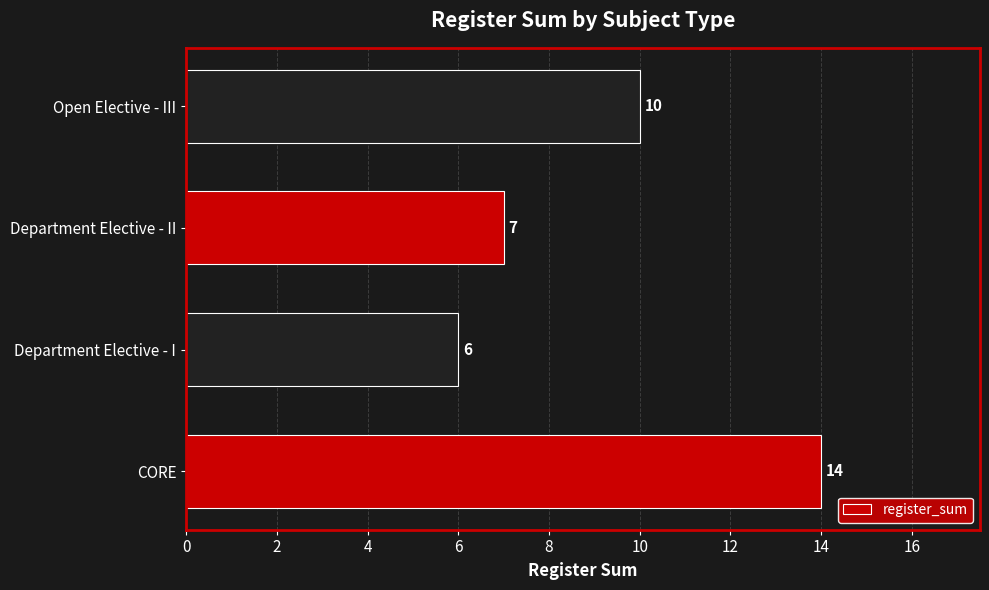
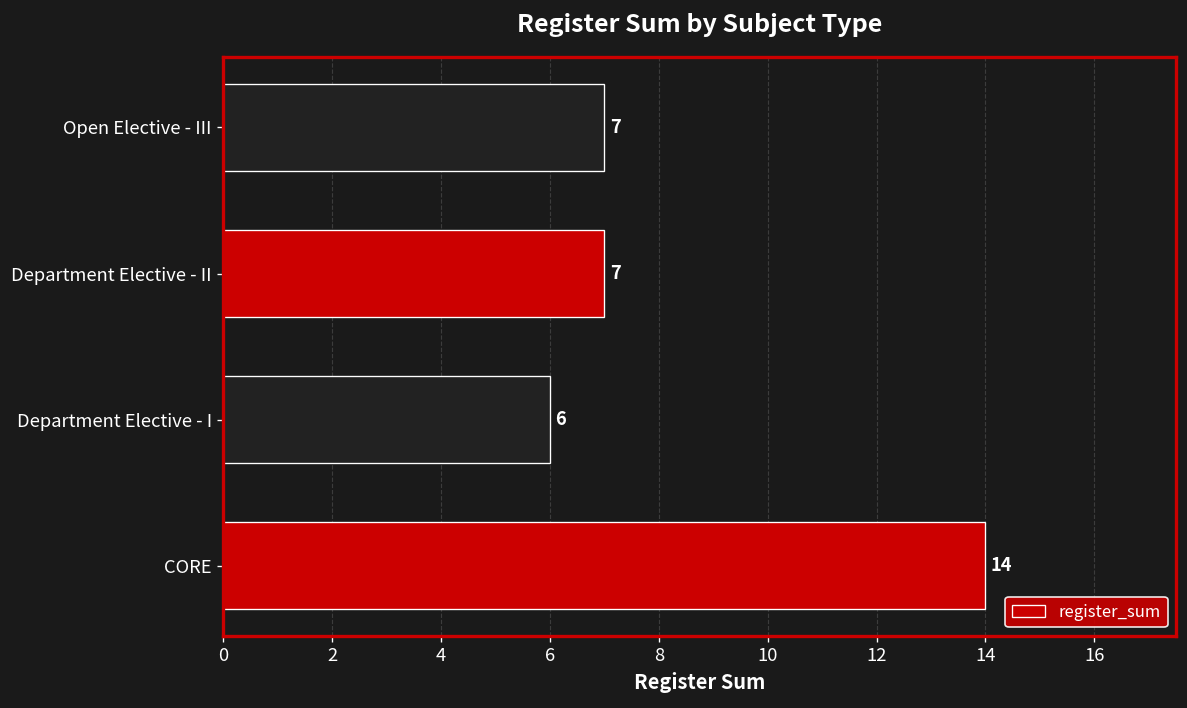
Open Elective - III: 10 -> 7
